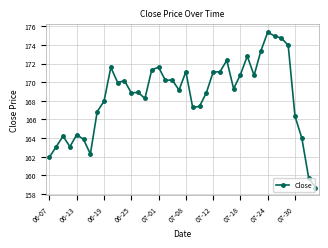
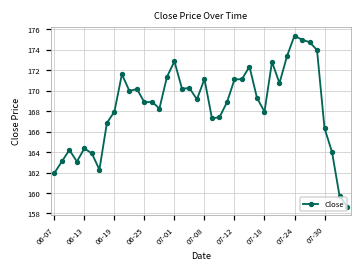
07-01: 172 -> 173
07-18: 171 -> 168
